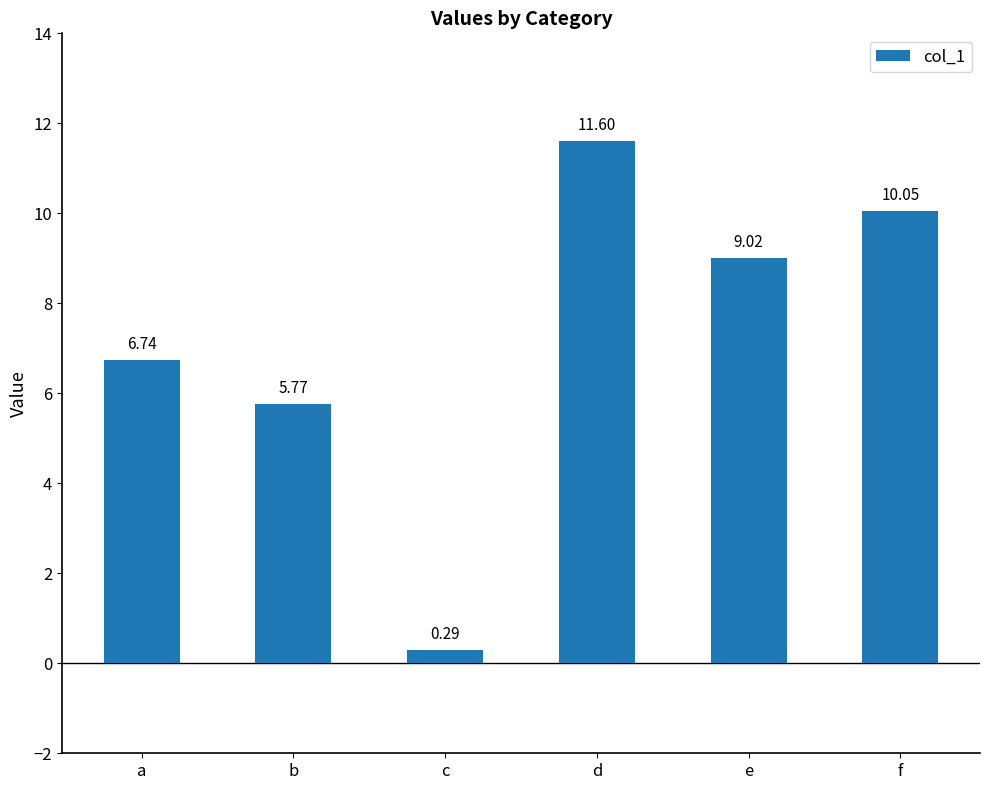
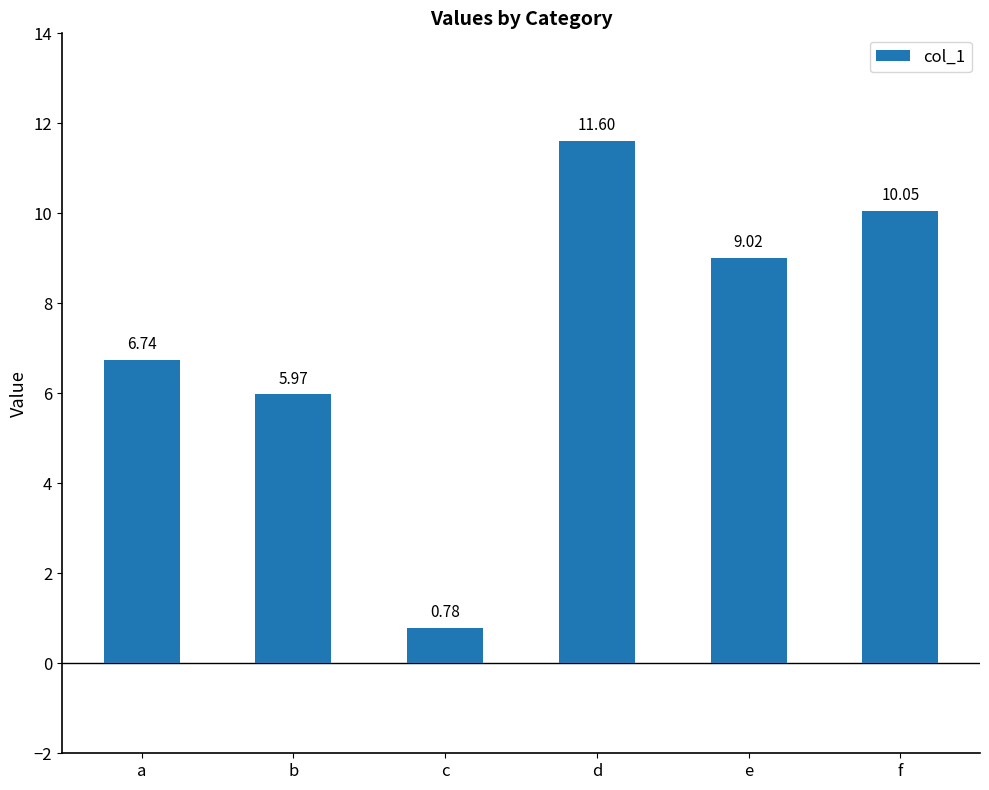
b: 5.77 -> 5.97
c: 0.29 -> 0.78
